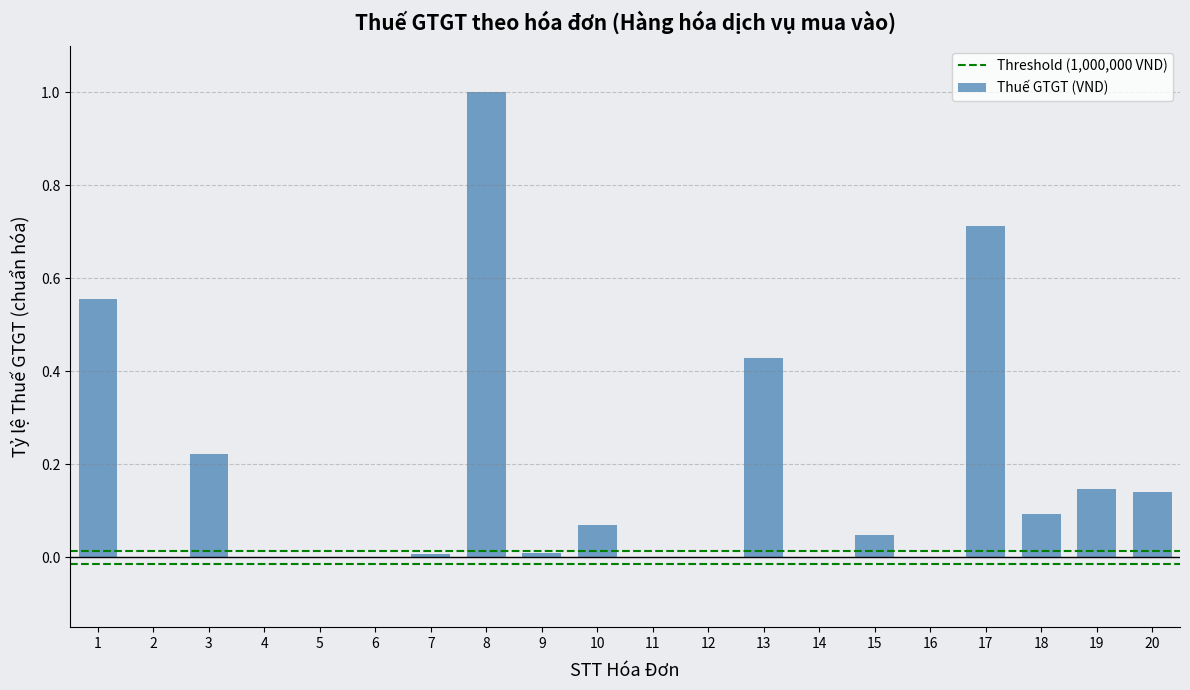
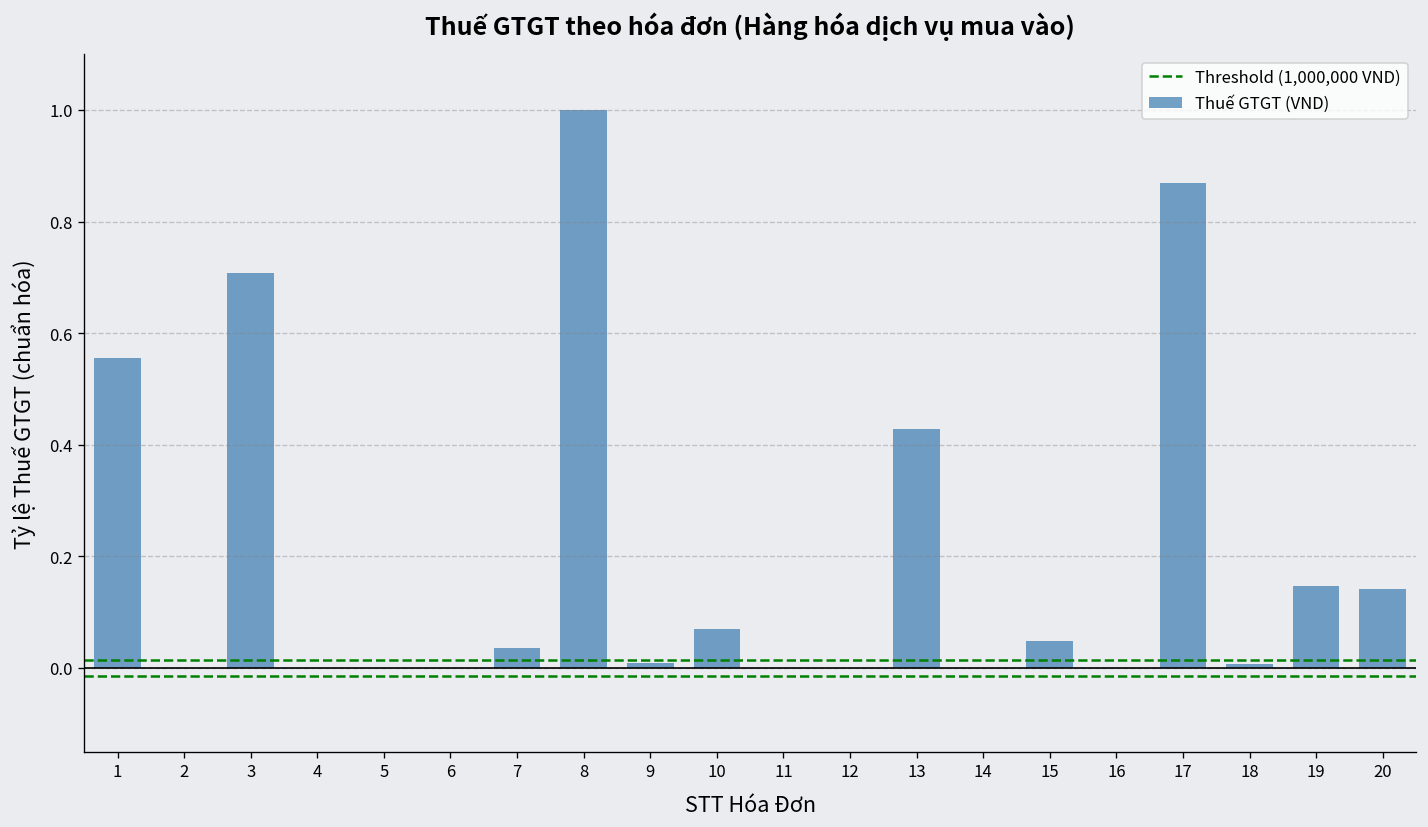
3: 0.22 -> 0.71
7: 0.01 -> 0.04
17: 0.71 -> 0.87
18: 0.09 -> 0.01
